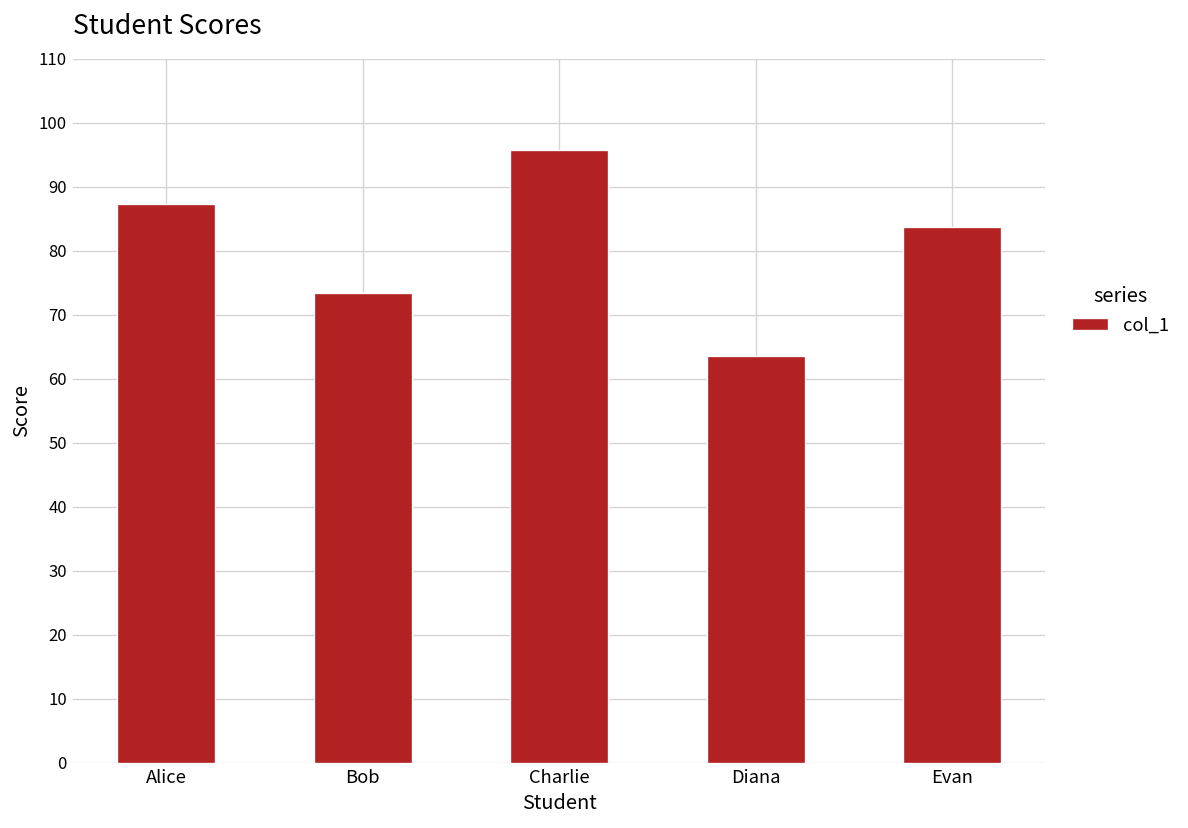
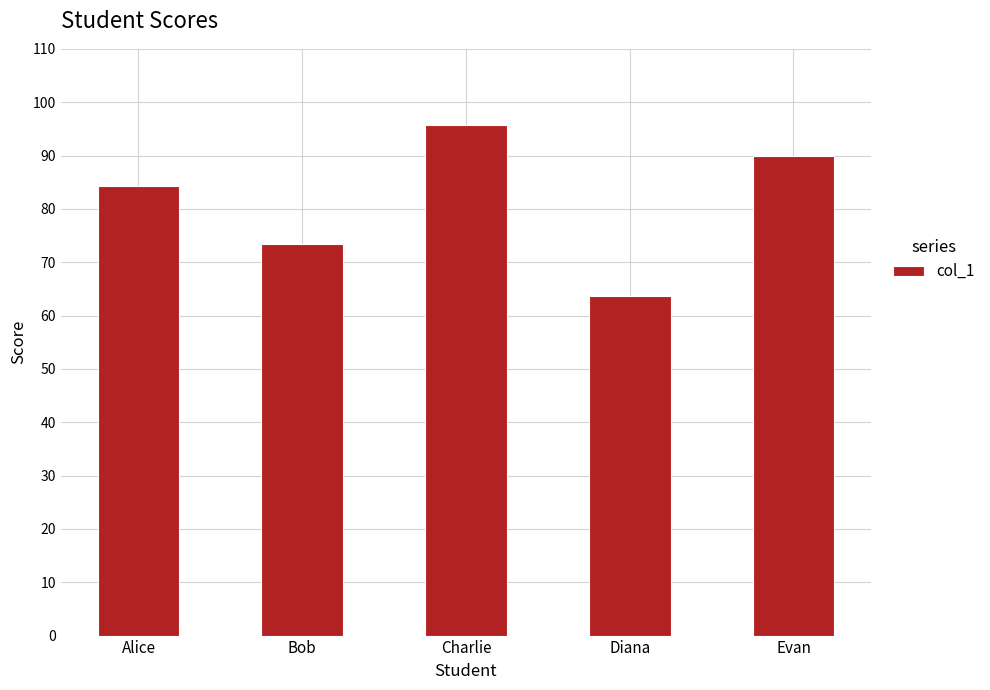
Alice: 87 -> 84
Evan: 84 -> 90
